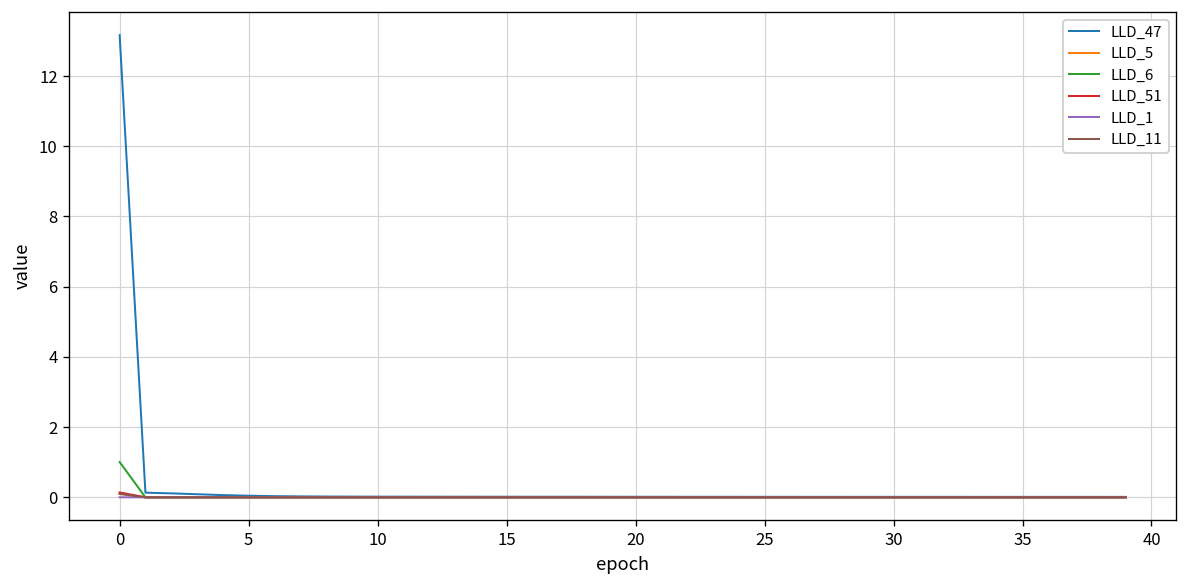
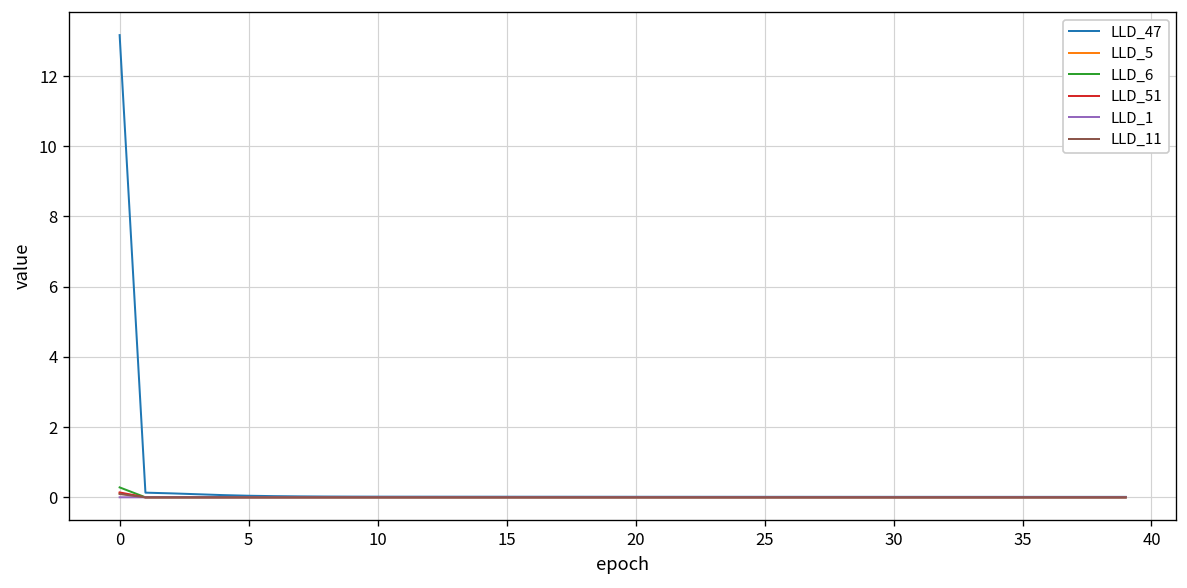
LLD_6, 0: 1.0 -> 0.3
